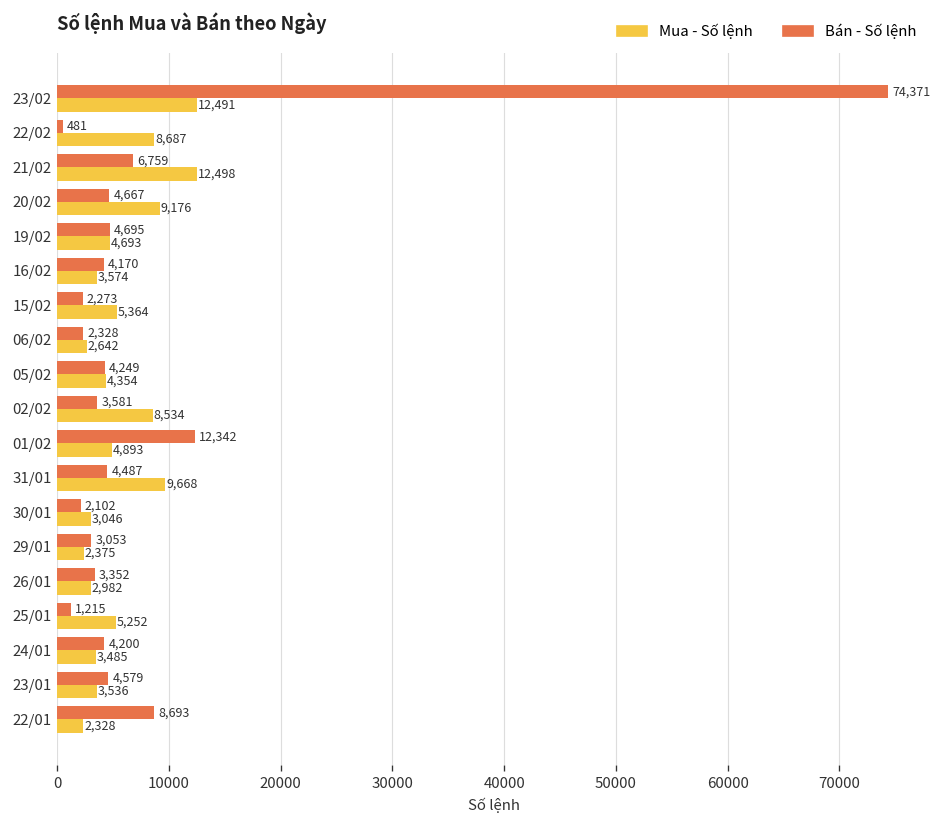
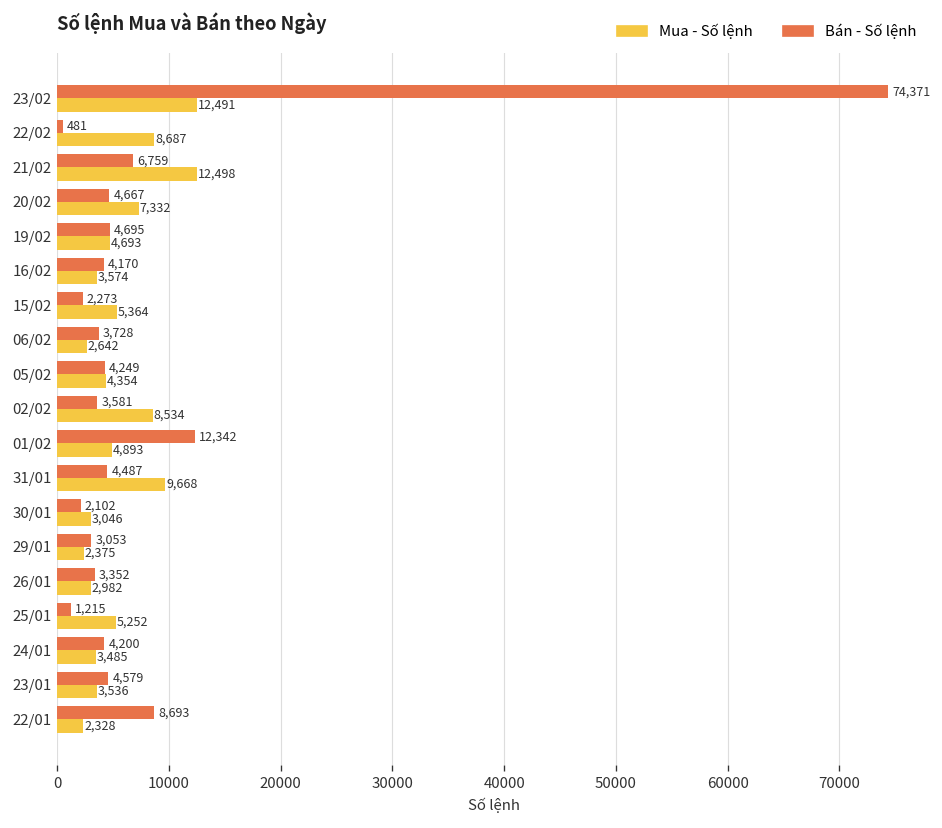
Mua - Số lệnh, 20/02: 9,176 -> 7,332
Bán - Số lệnh, 06/02: 2,328 -> 3,728
